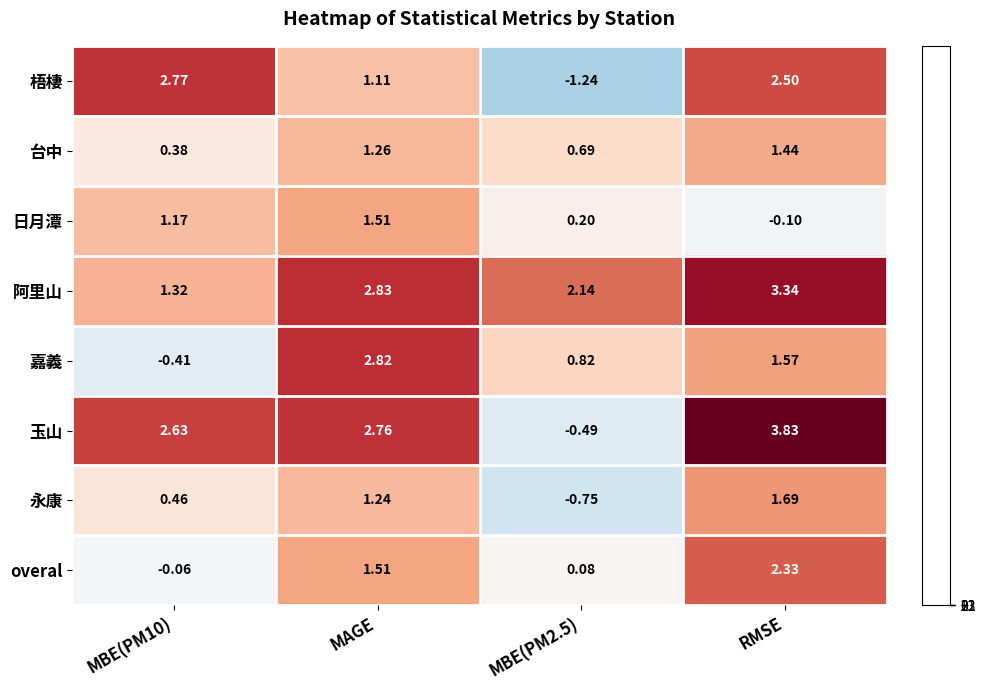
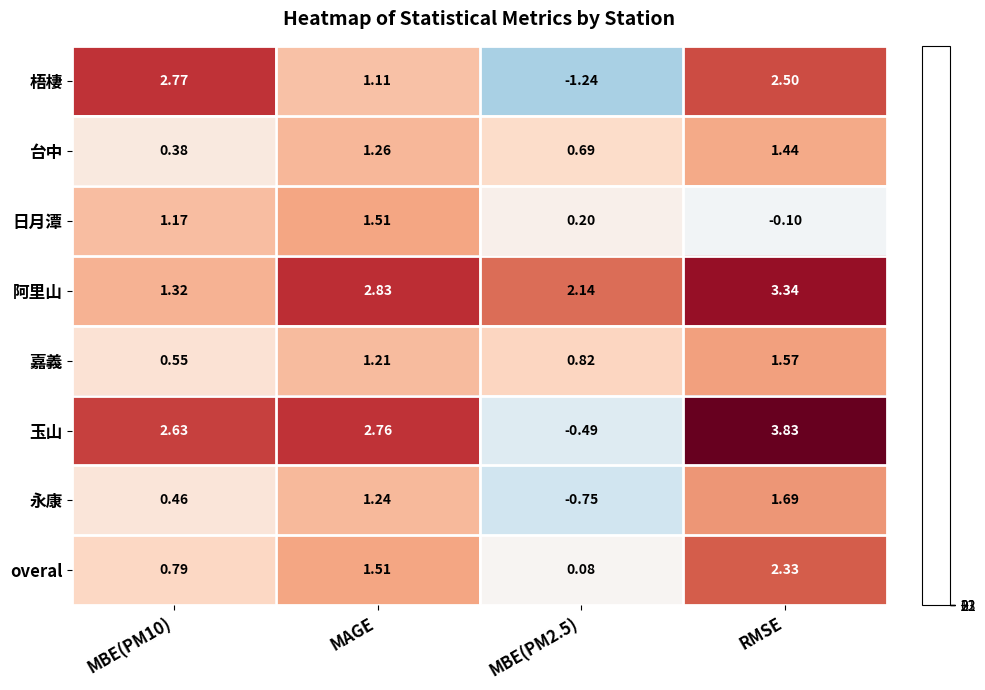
嘉義, MBE(PM10): -0.41 -> 0.55
嘉義, MAGE: 2.82 -> 1.21
overal, MBE(PM10): -0.06 -> 0.79
